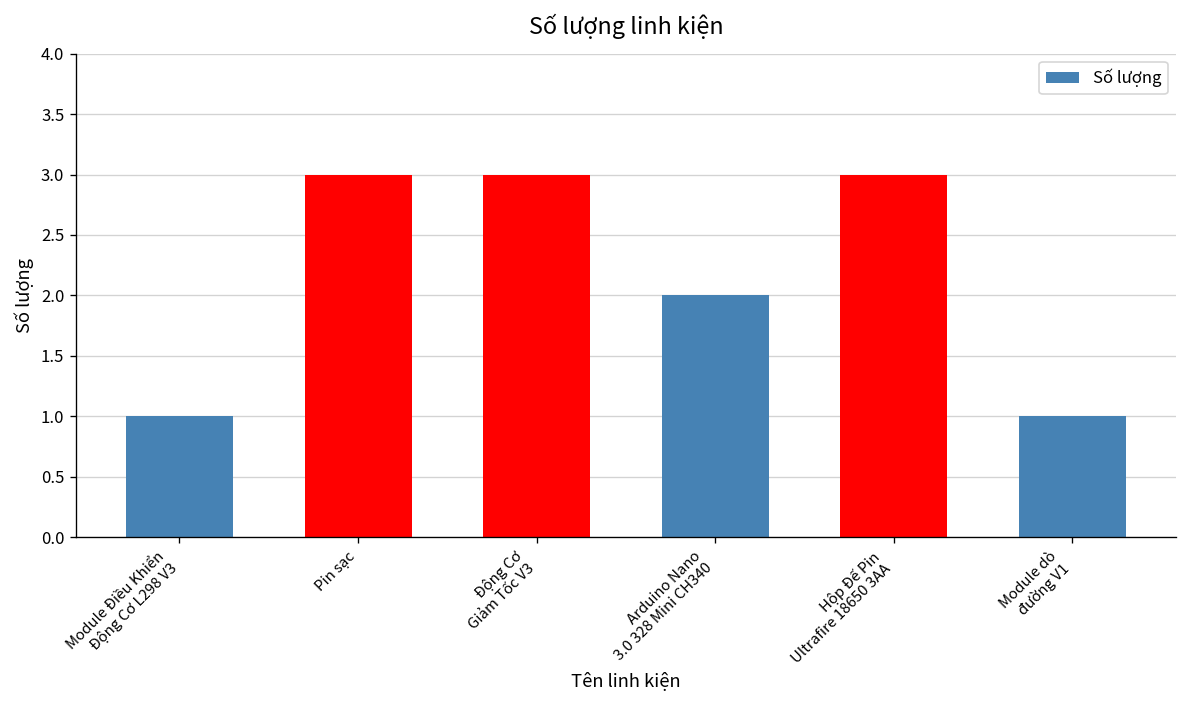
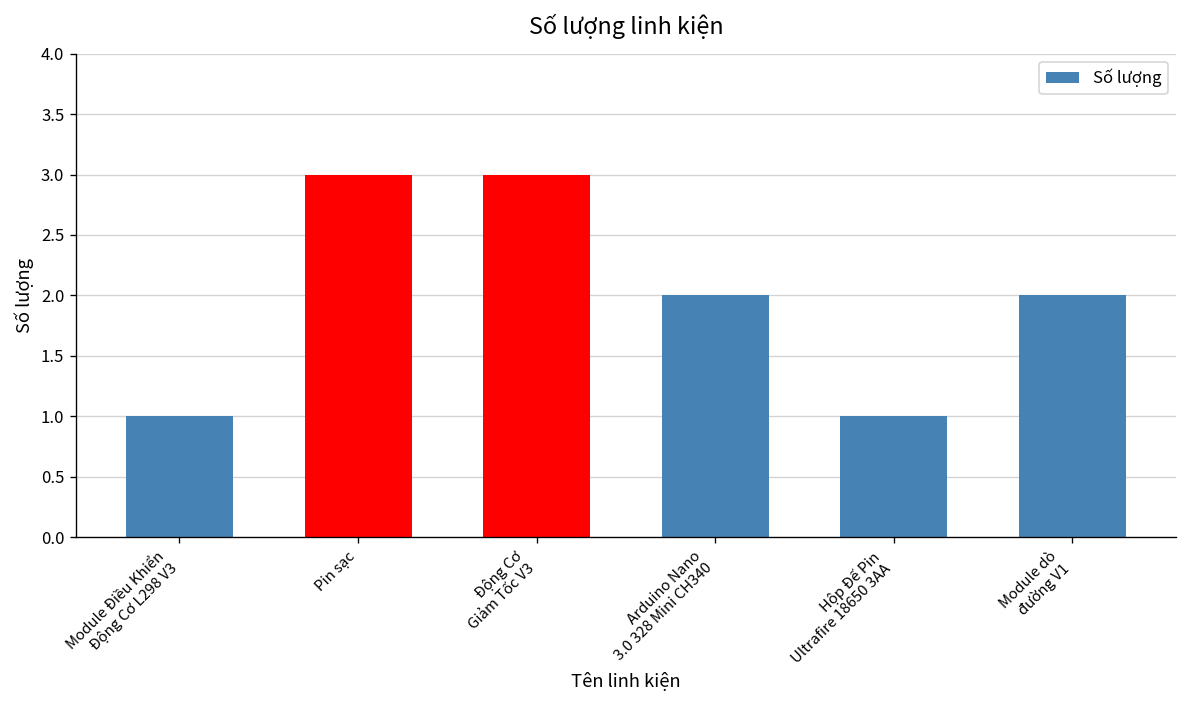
Hộp Đế Pin Ultrafire 18650 3AA: 3 -> 1
Module dò đường V1: 1 -> 2
